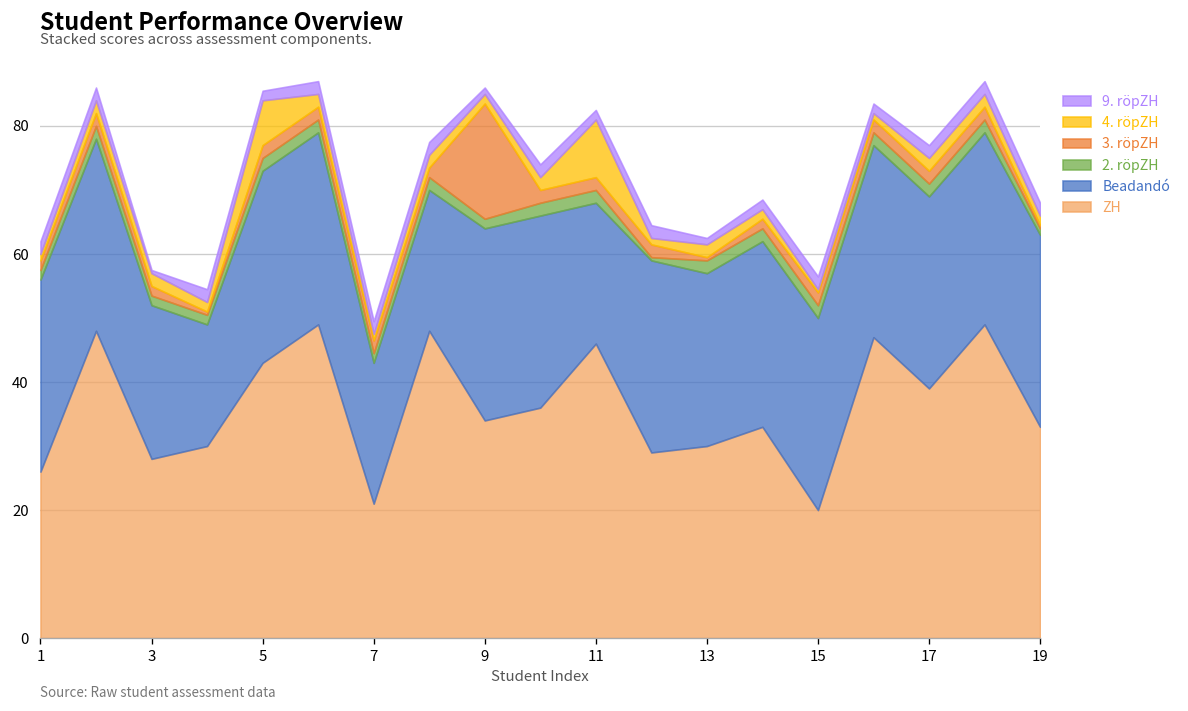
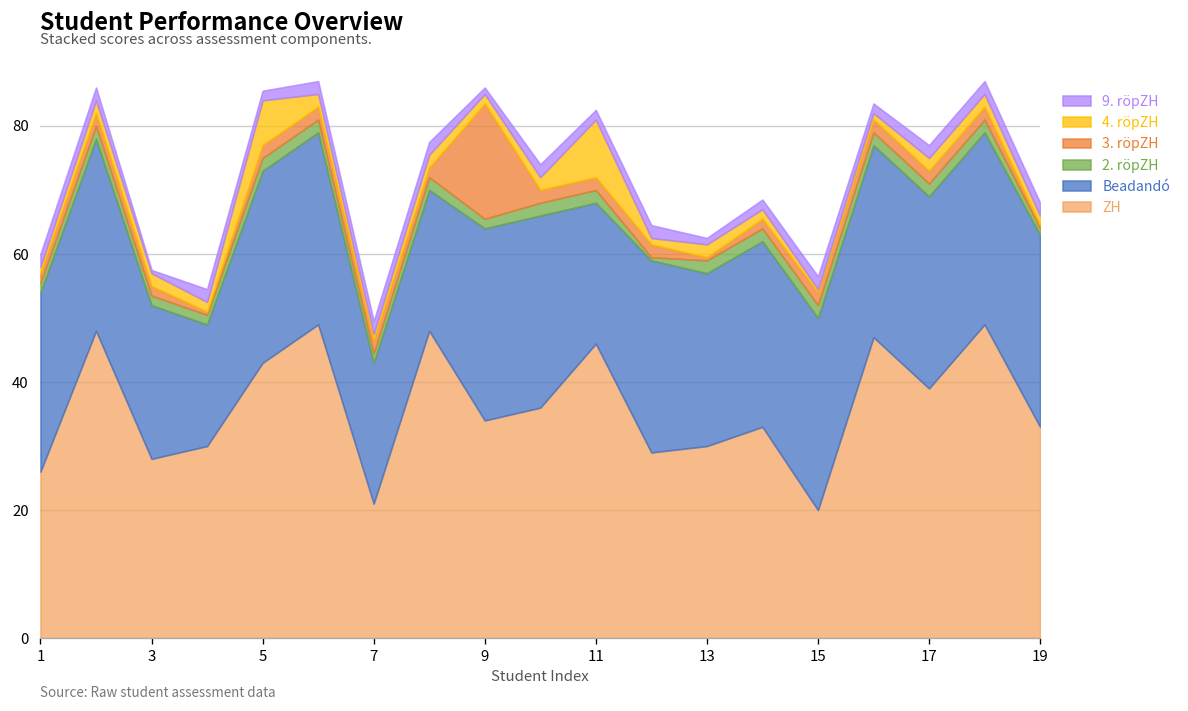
Beadandó, 1: 30 -> 28
